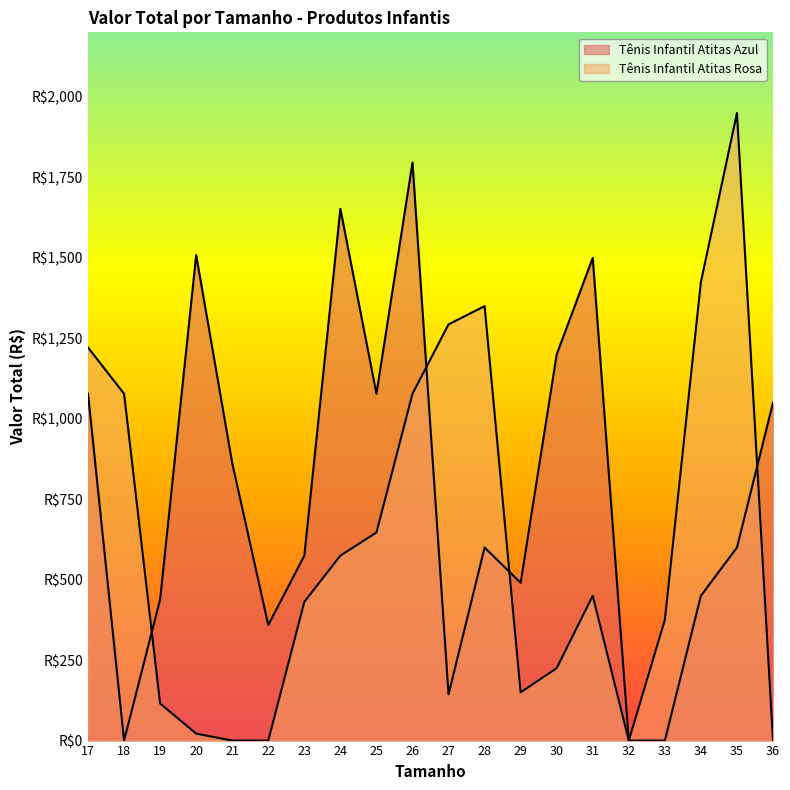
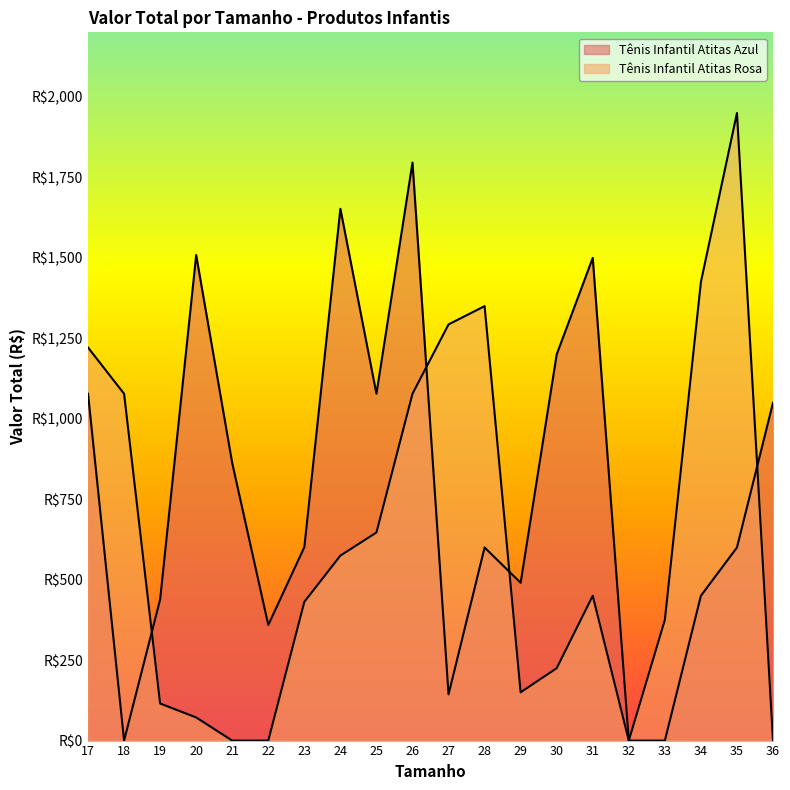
Tênis Infantil Atitas Rosa, 20: R$20 -> R$70
Tênis Infantil Atitas Azul, 23: R$570 -> R$600
